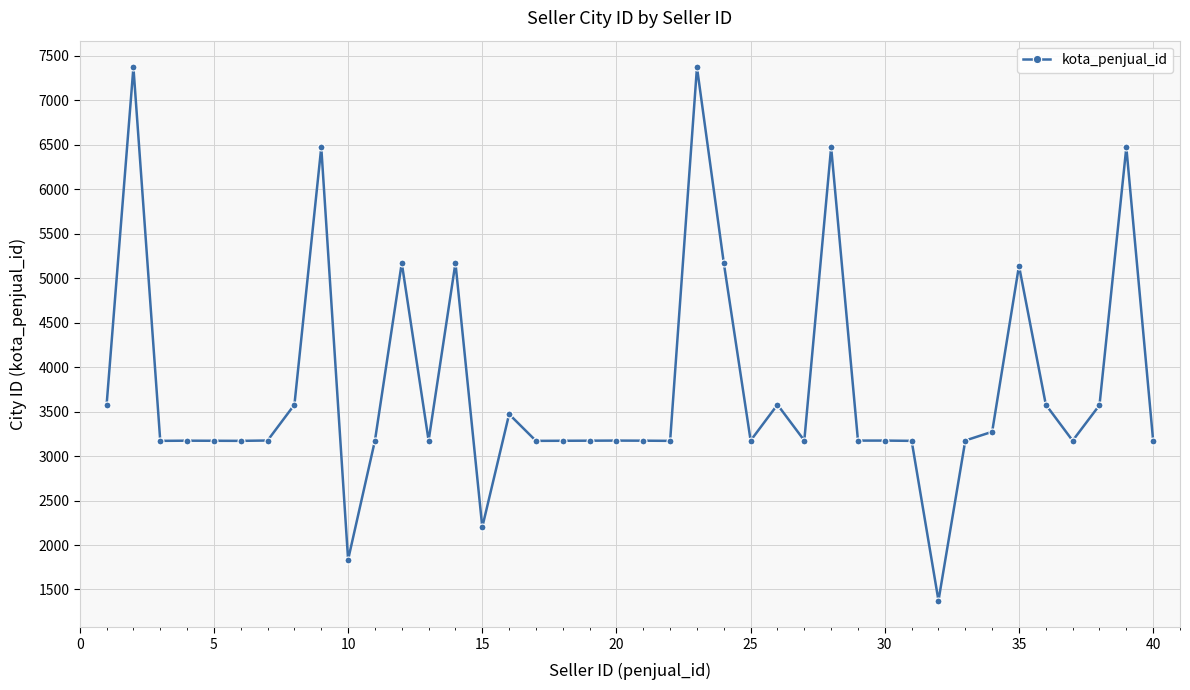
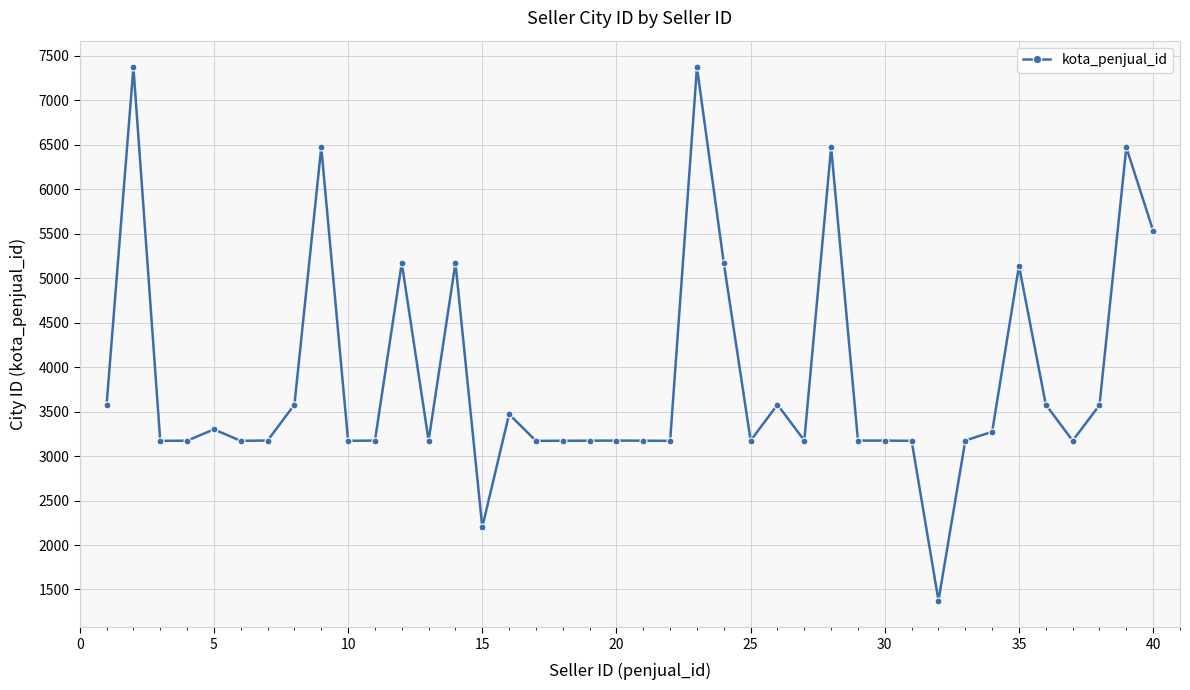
5: 3200 -> 3300
10: 1800 -> 3200
40: 3200 -> 5500
